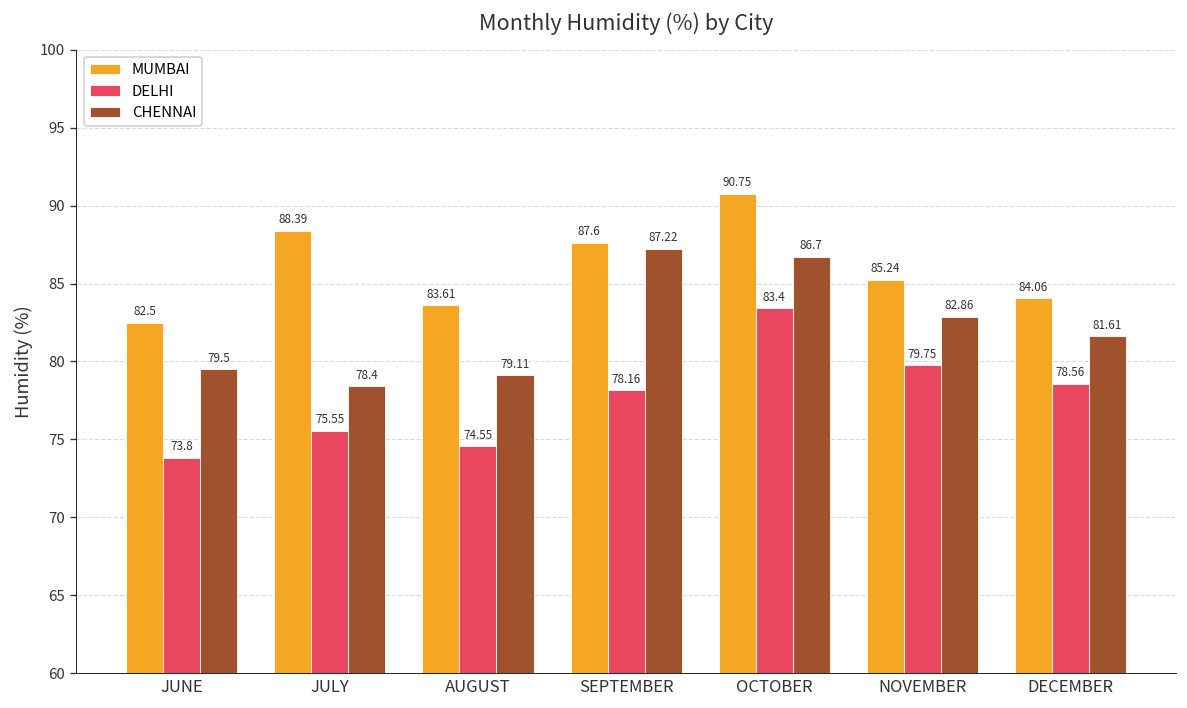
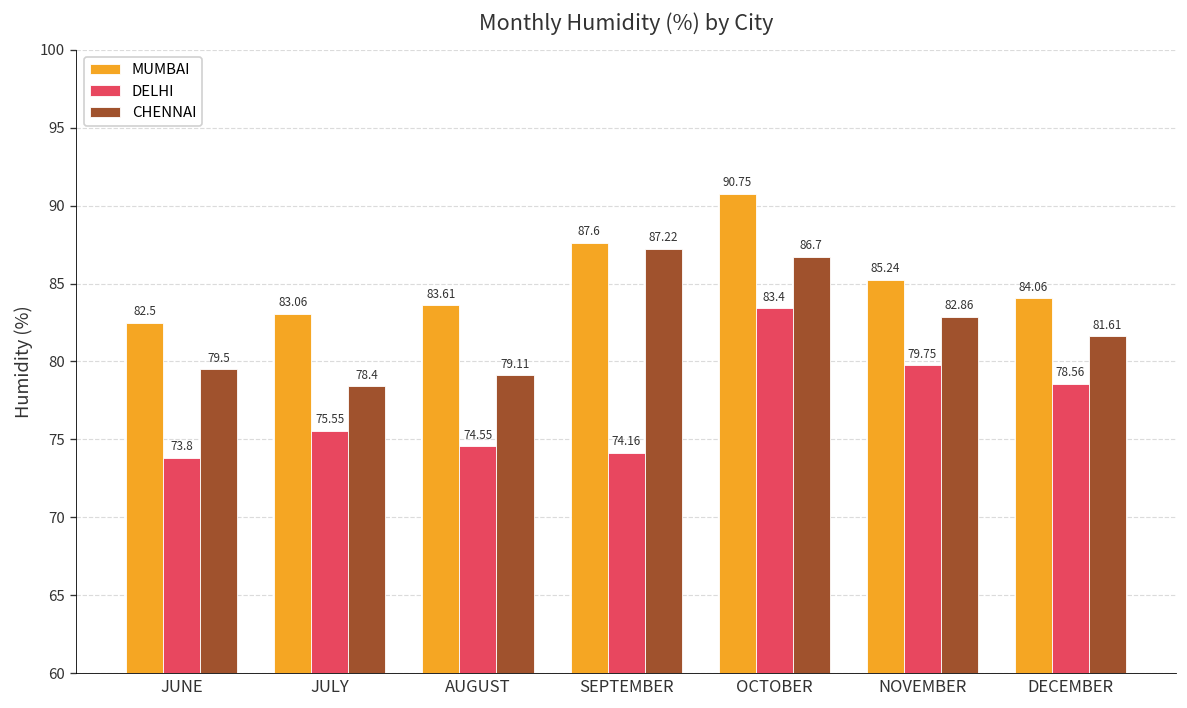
MUMBAI, JULY: 88.39 -> 83.06
DELHI, SEPTEMBER: 78.16 -> 74.16
